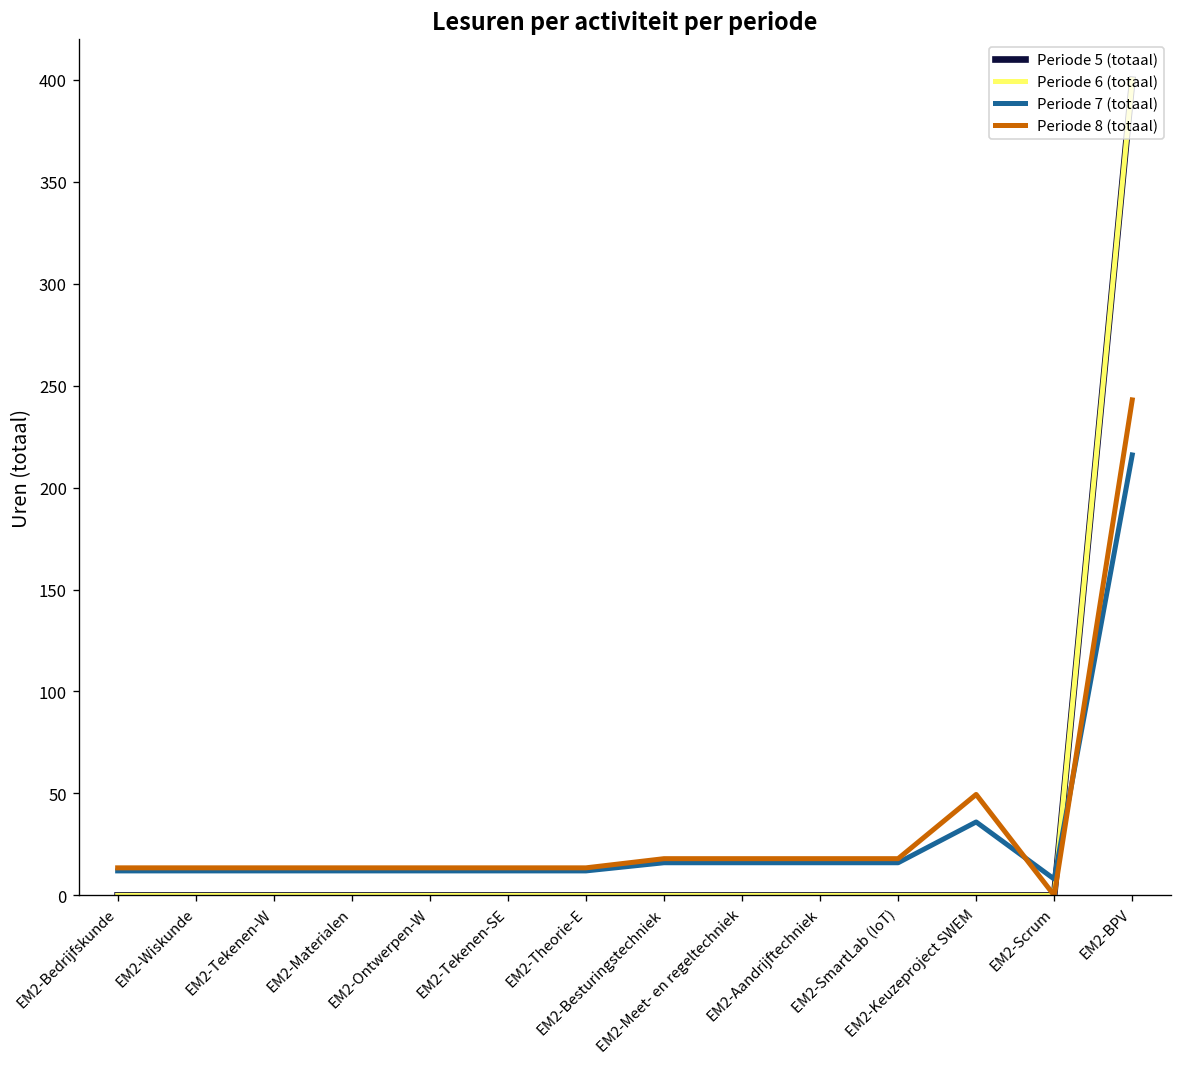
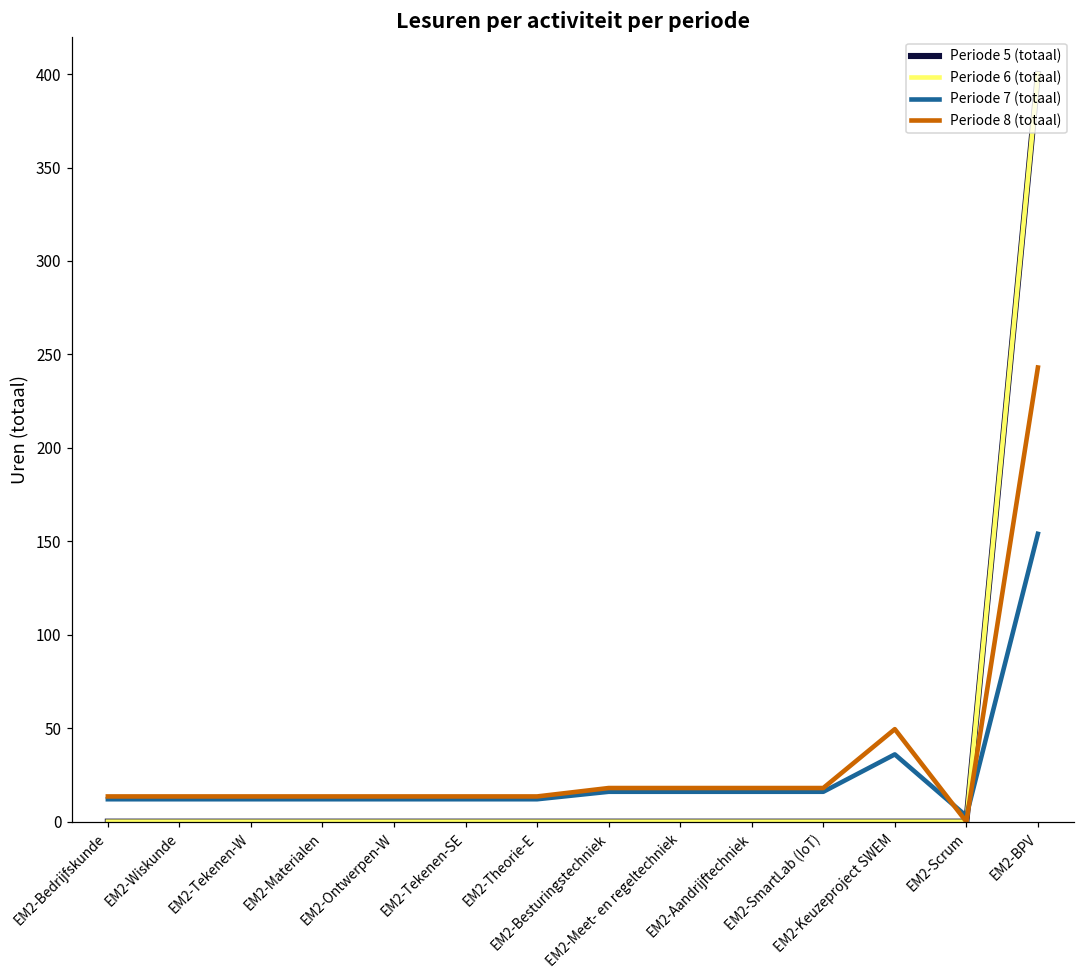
Periode 7 (totaal), EM2-Scrum: 8 -> 3
Periode 7 (totaal), EM2-BPV: 216 -> 154
